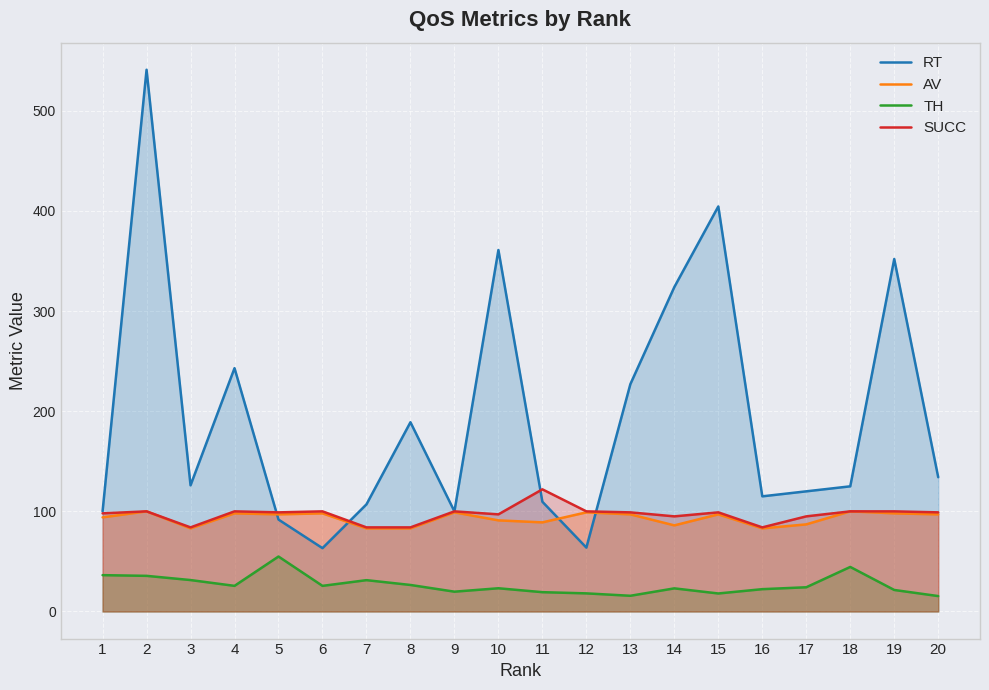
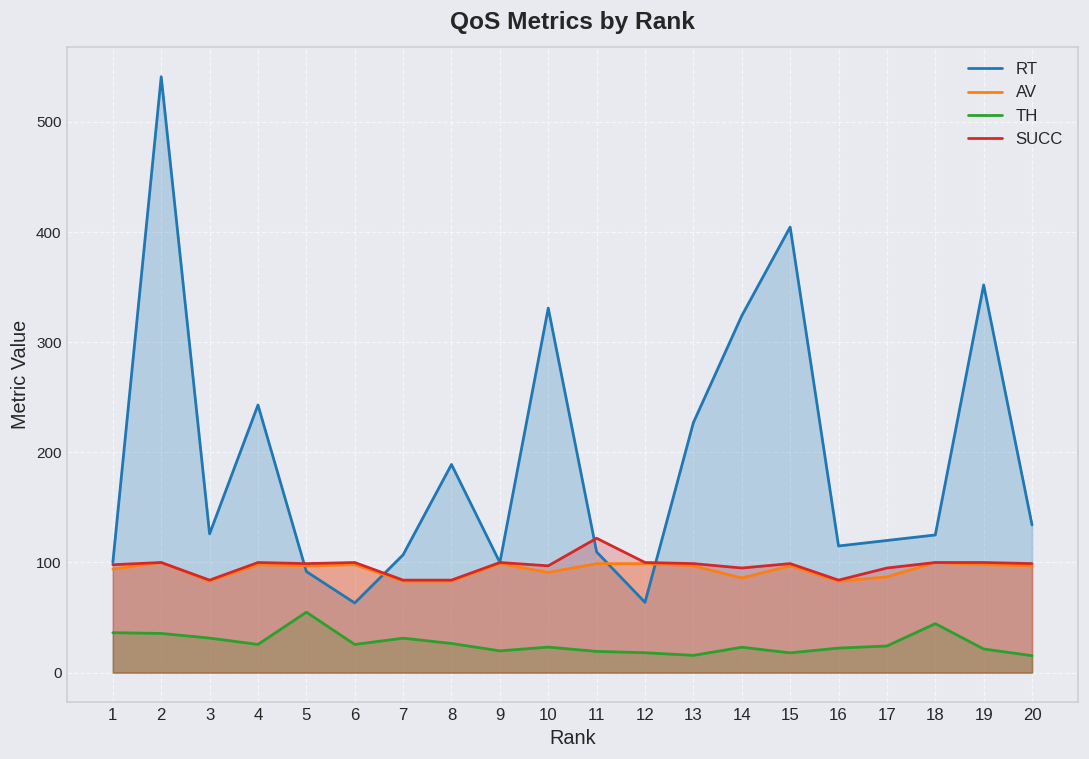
RT, 10: 361 -> 331
AV, 11: 89 -> 99
